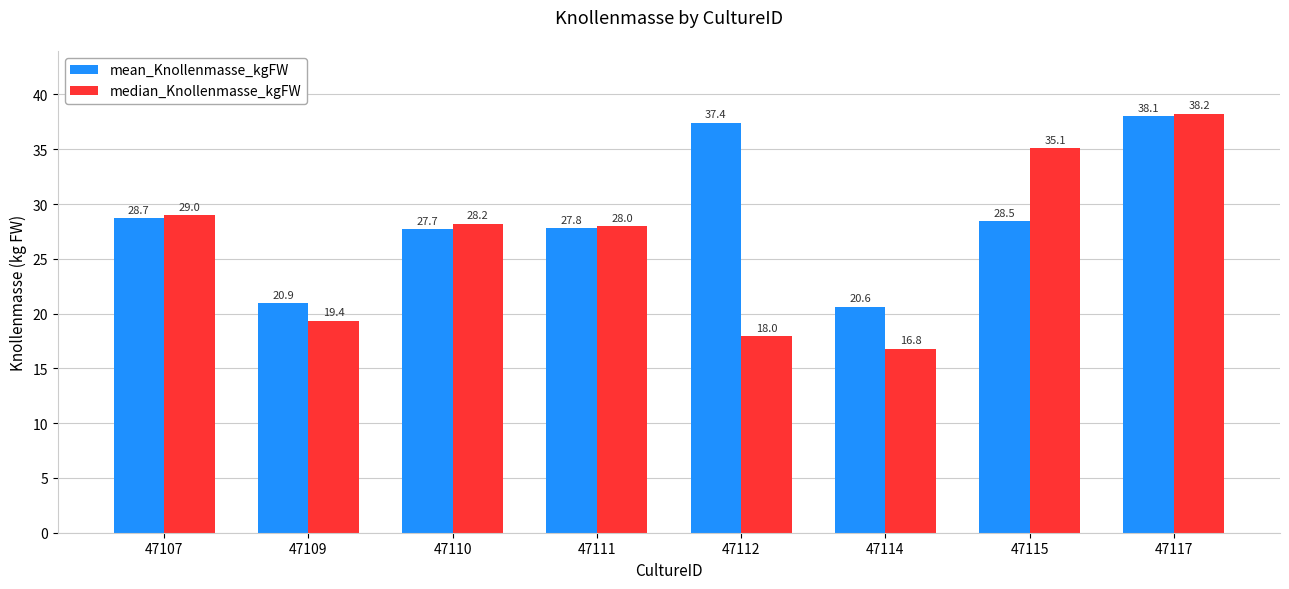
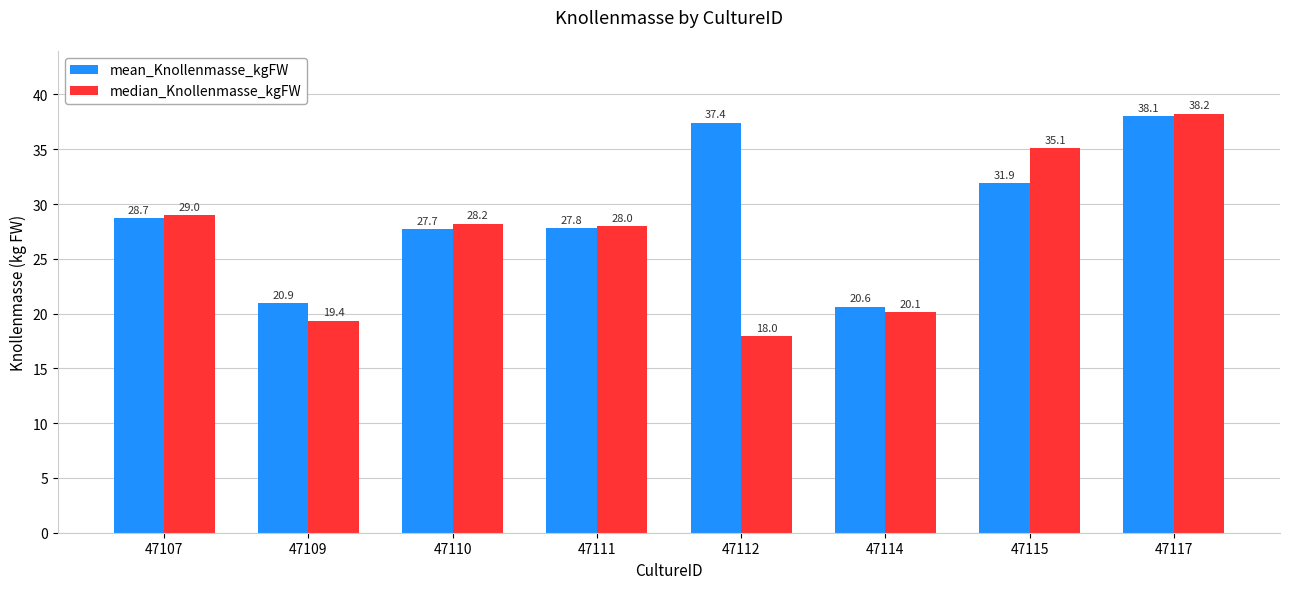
median_Knollenmasse_kgFW, 47114: 16.8 -> 20.1
mean_Knollenmasse_kgFW, 47115: 28.5 -> 31.9
